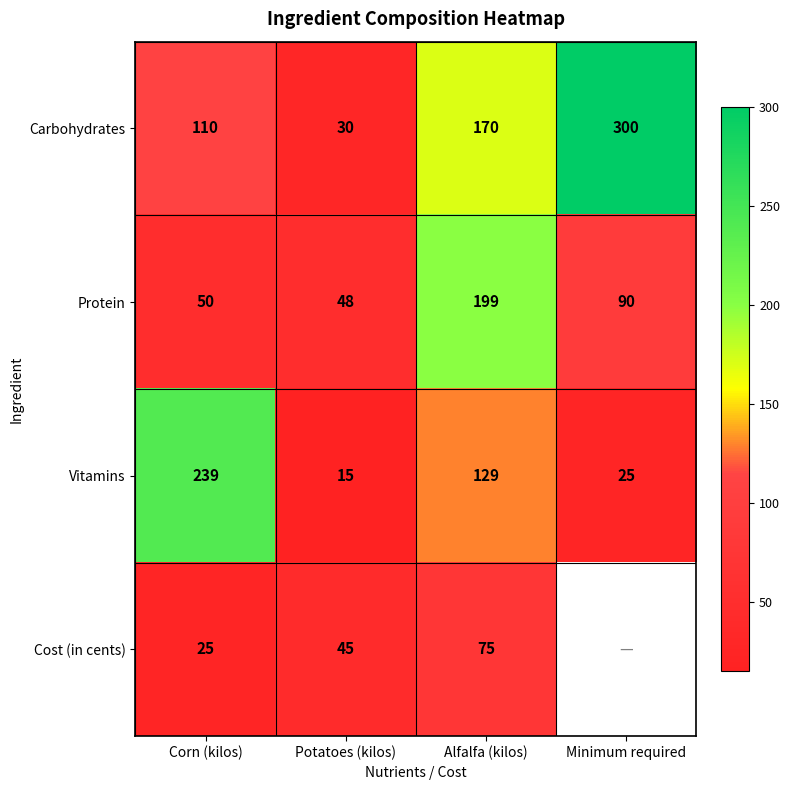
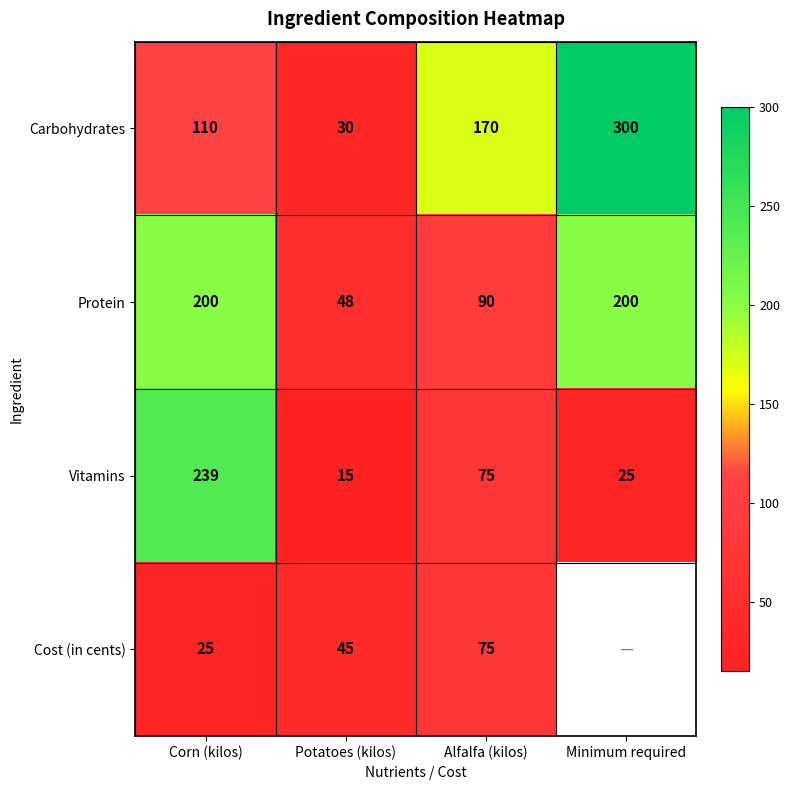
Protein, Corn (kilos): 50 -> 200
Protein, Alfalfa (kilos): 199 -> 90
Protein, Minimum required: 90 -> 200
Vitamins, Alfalfa (kilos): 129 -> 75
